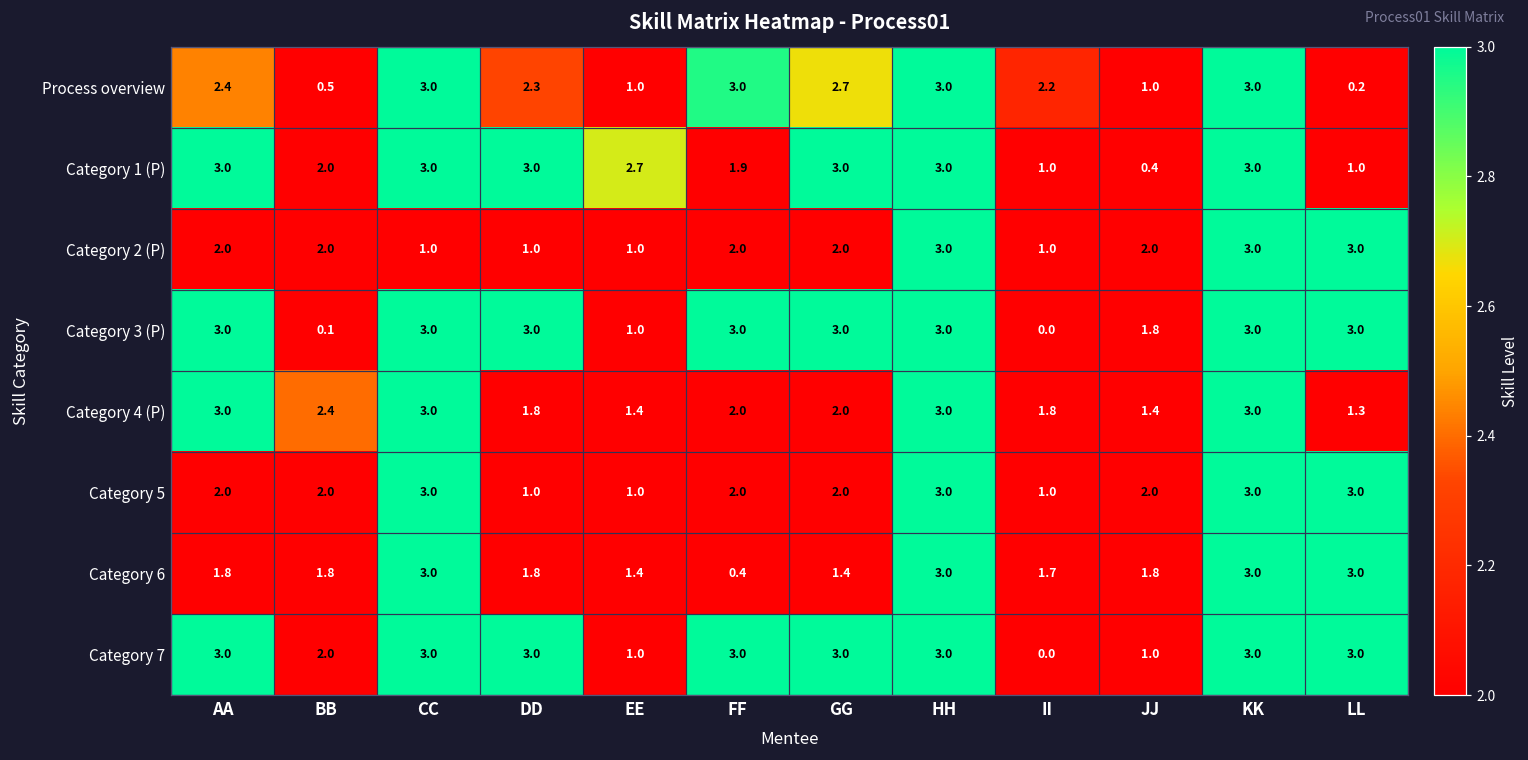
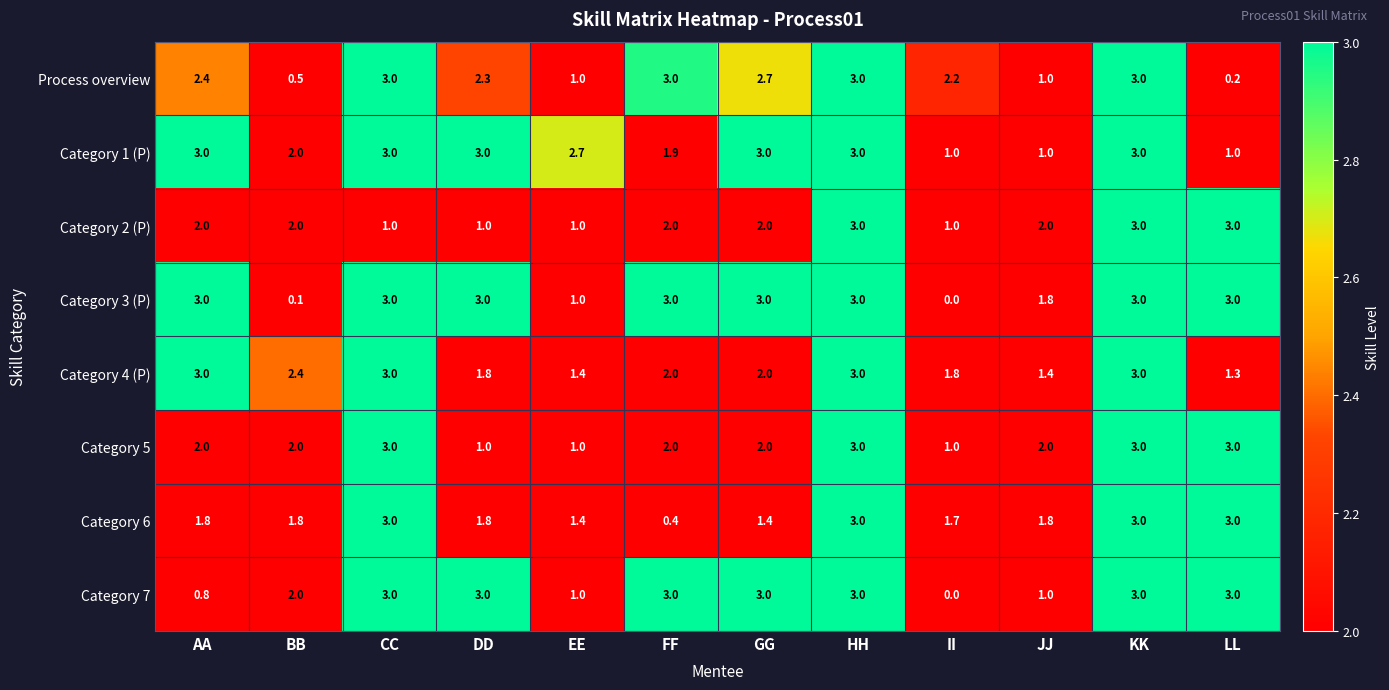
Category 1 (P), JJ: 0.4 -> 1.0
Category 7, AA: 3.0 -> 0.8
